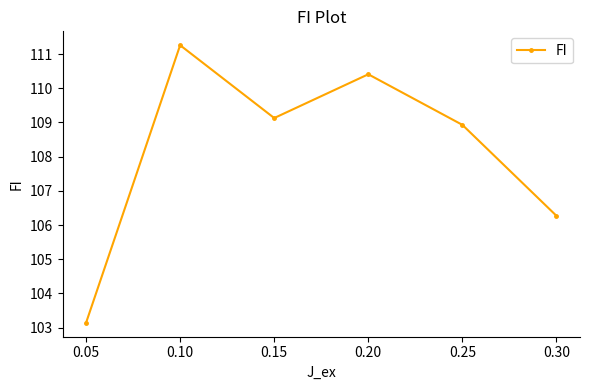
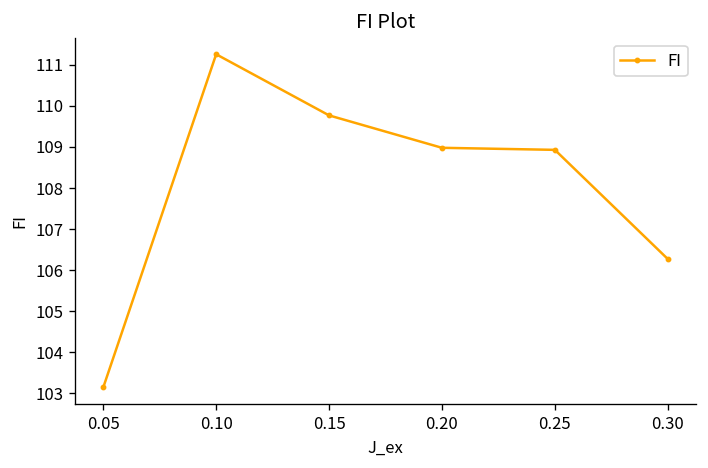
0.15: 109.1 -> 109.8
0.20: 110.4 -> 109.0
